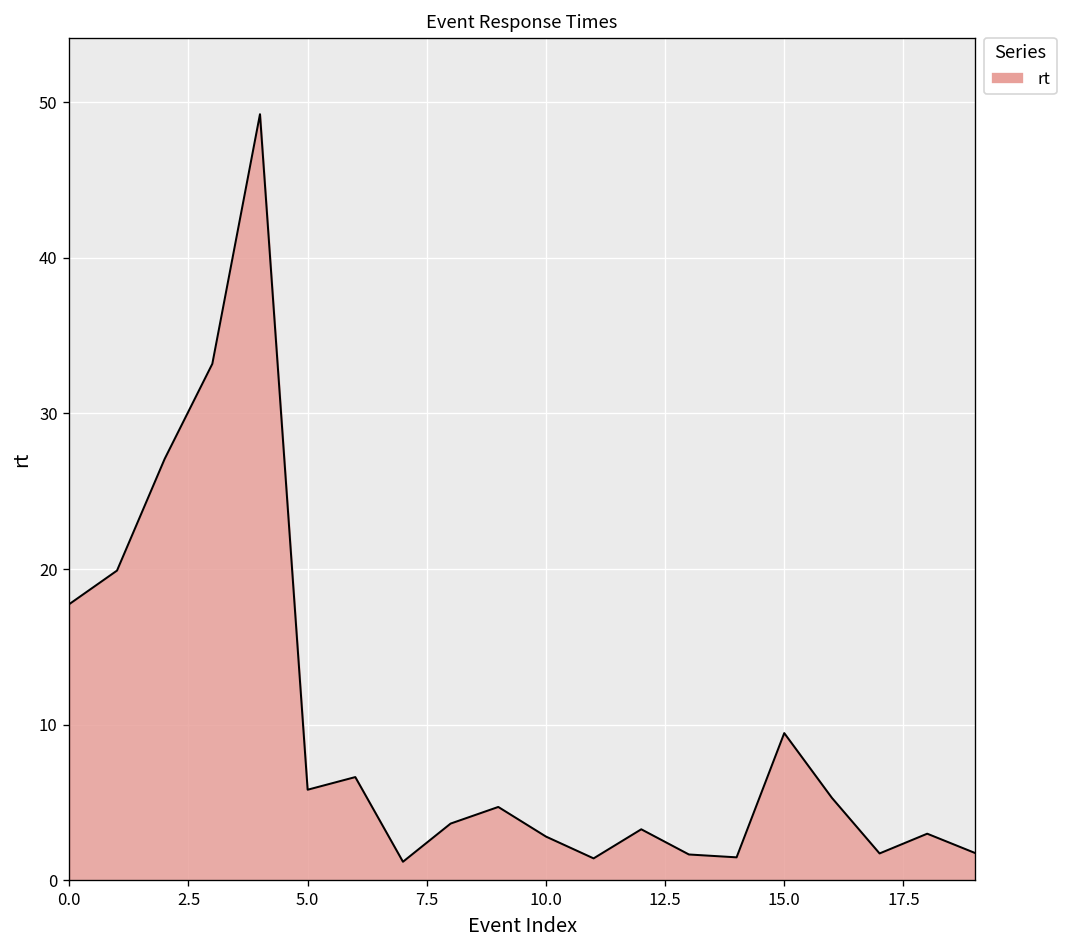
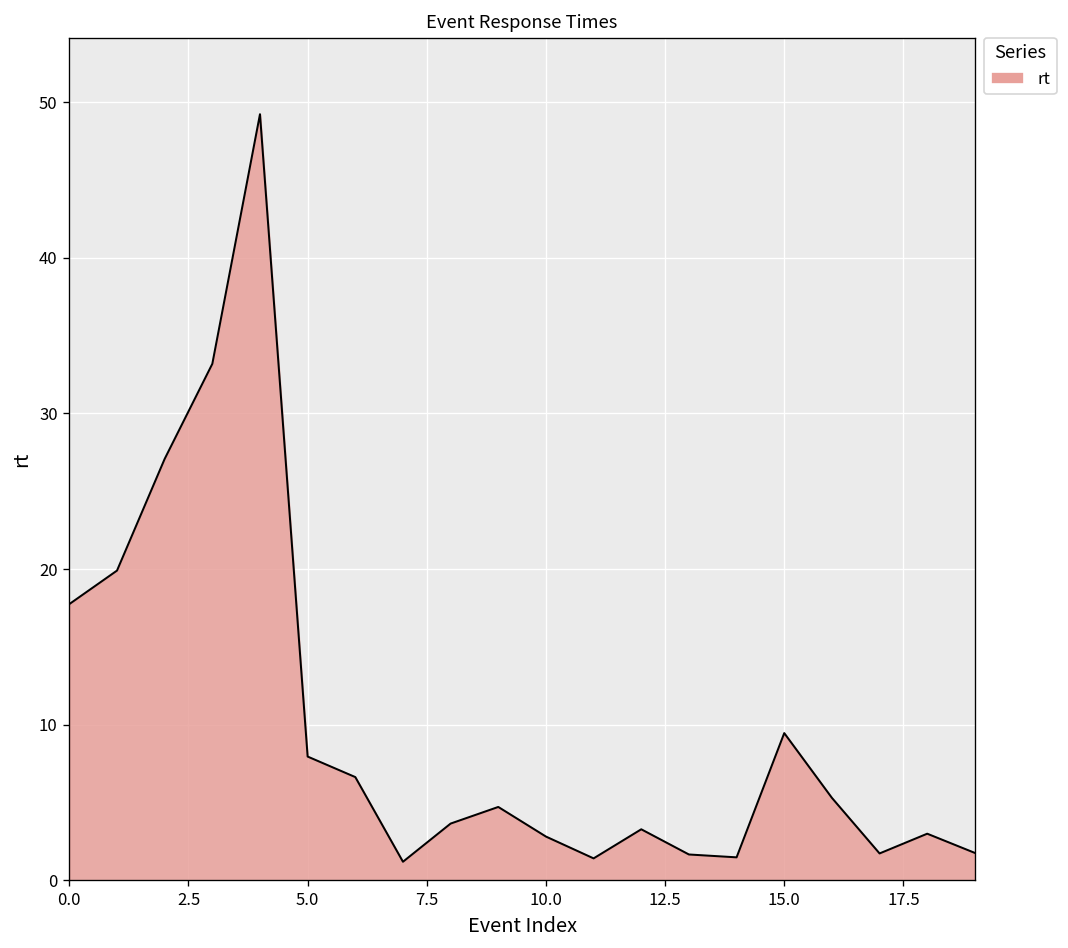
5.0: 5.8 -> 8.0
